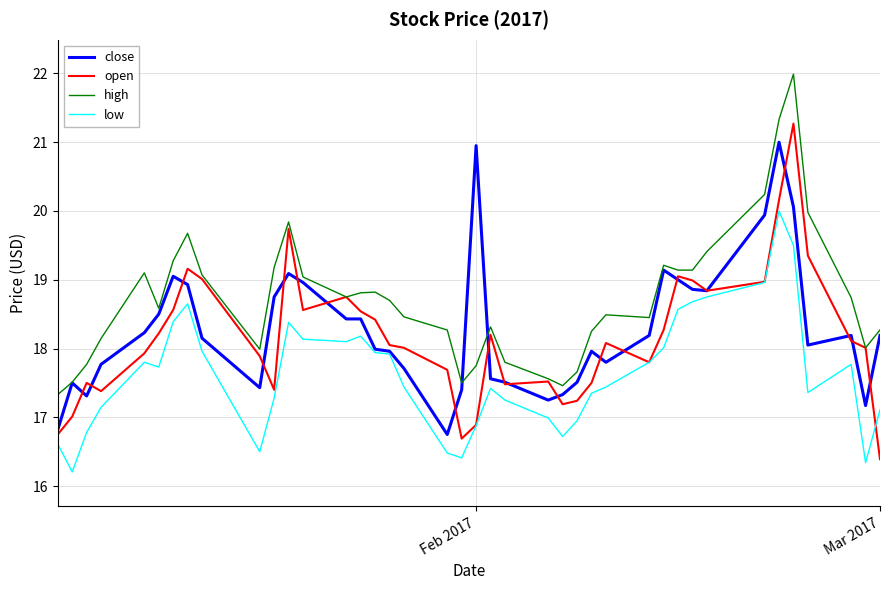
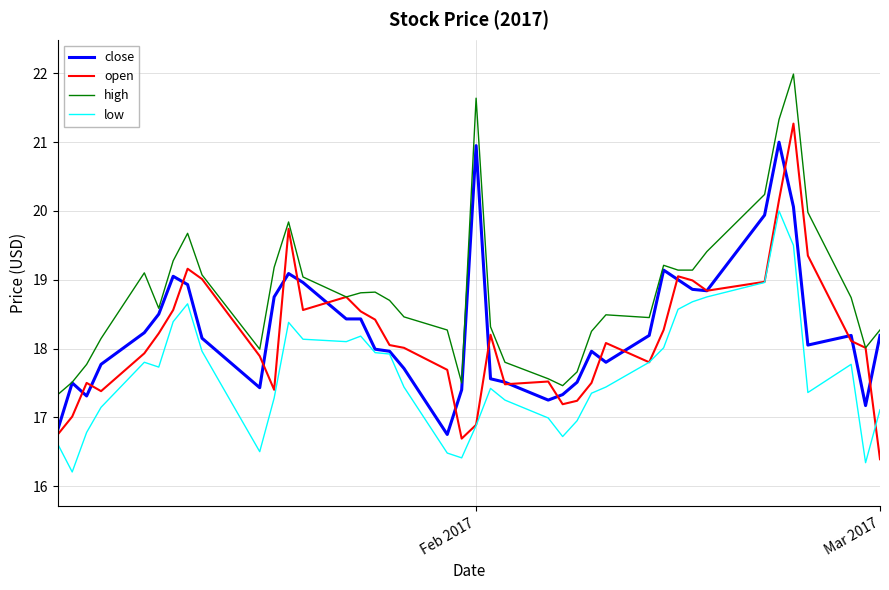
high, Feb 2017: 17.8 -> 21.6
